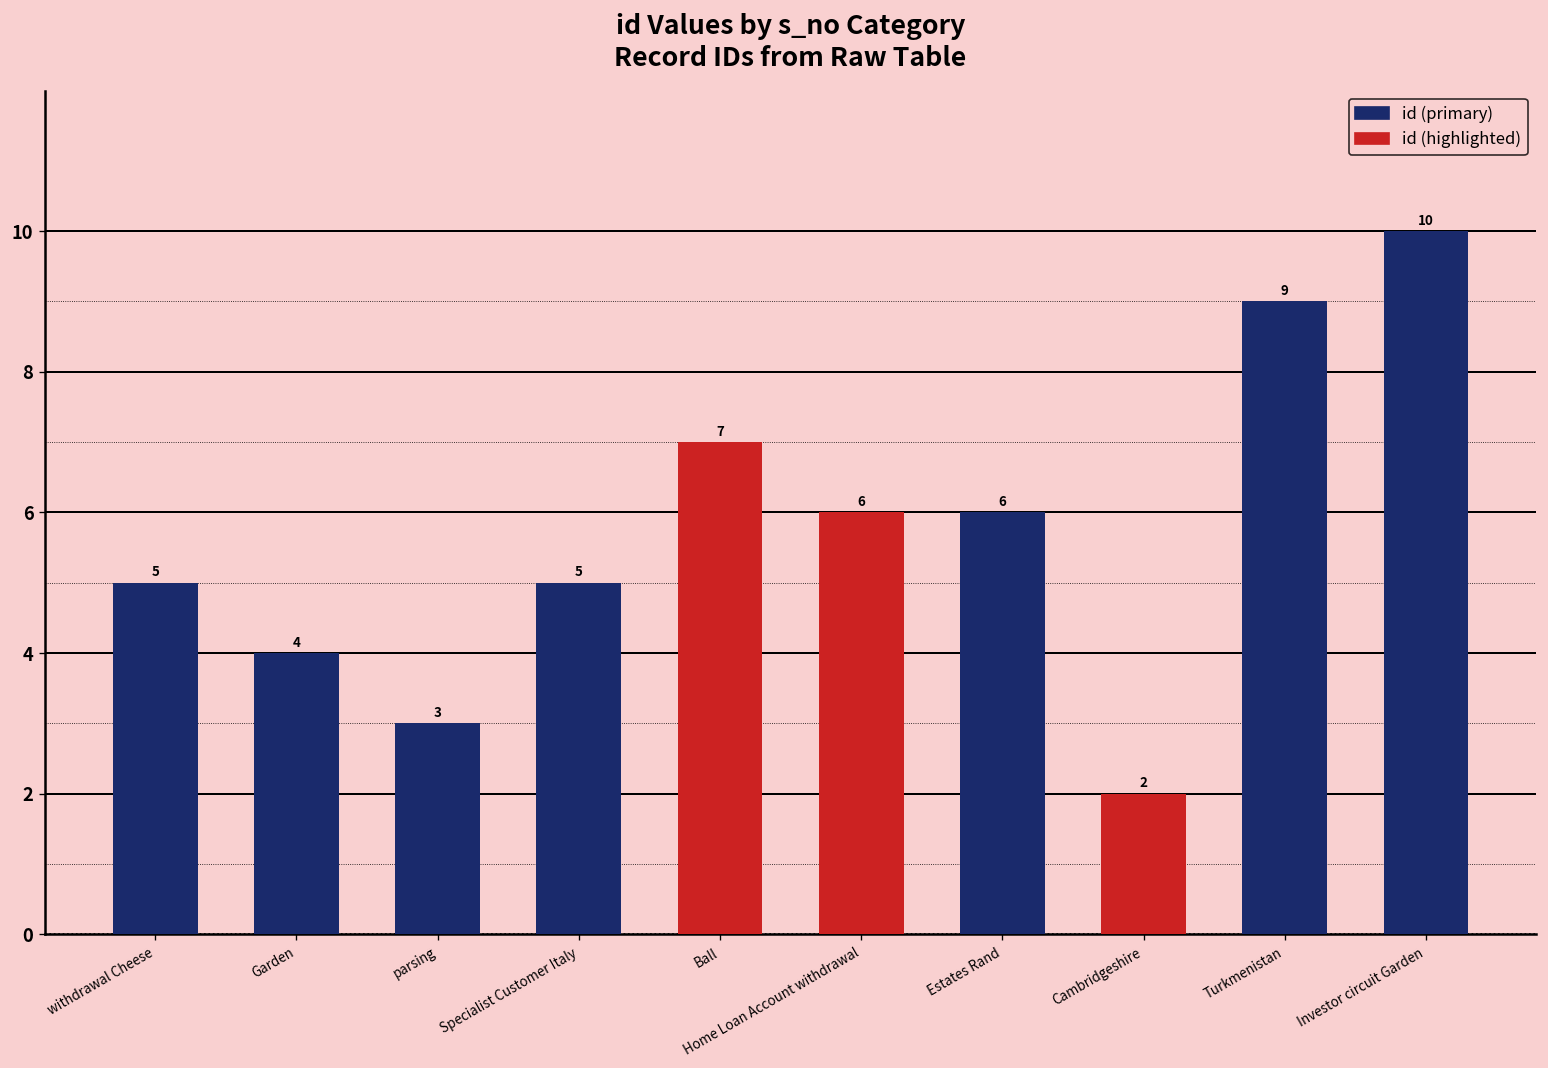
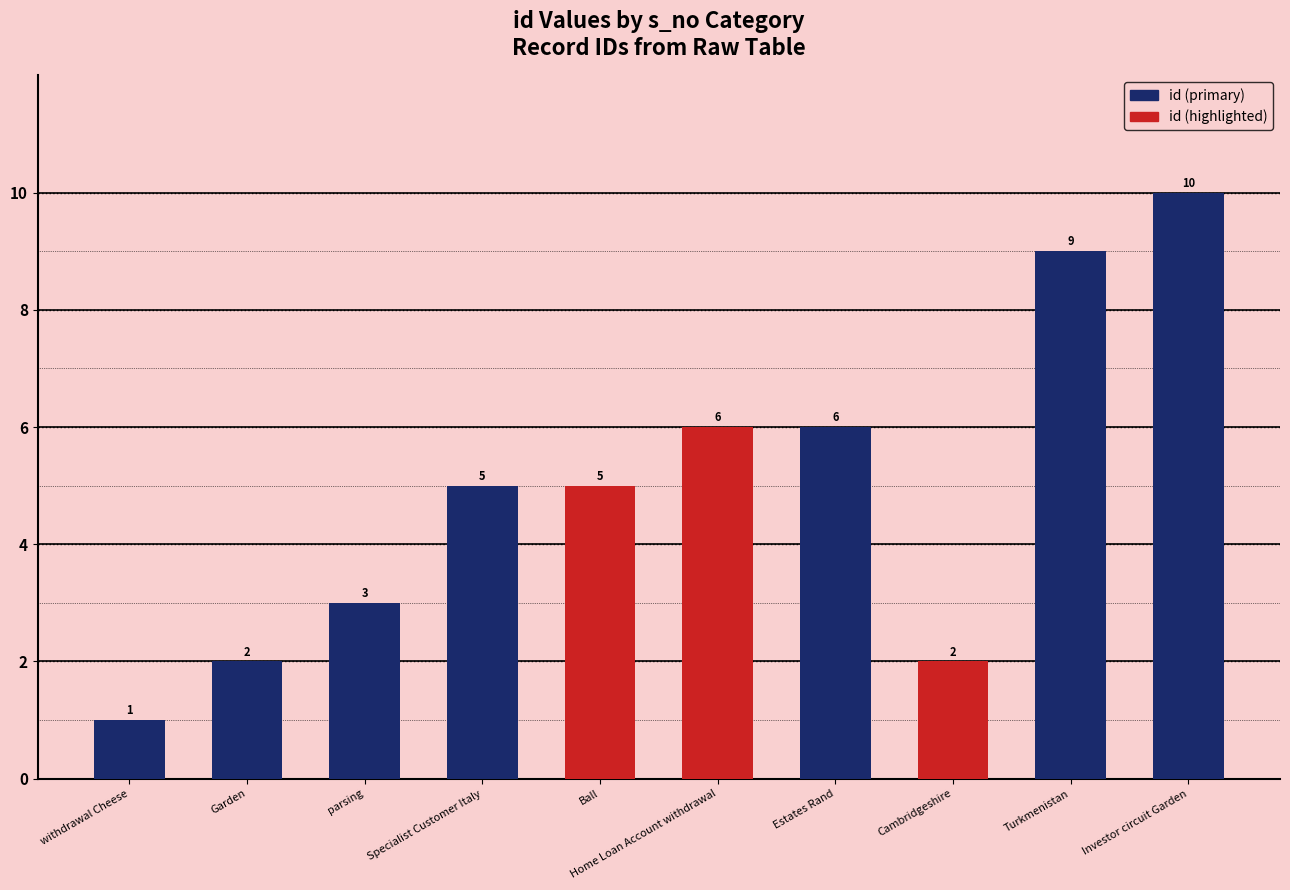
withdrawal Cheese: 5 -> 1
Garden: 4 -> 2
Ball: 7 -> 5
